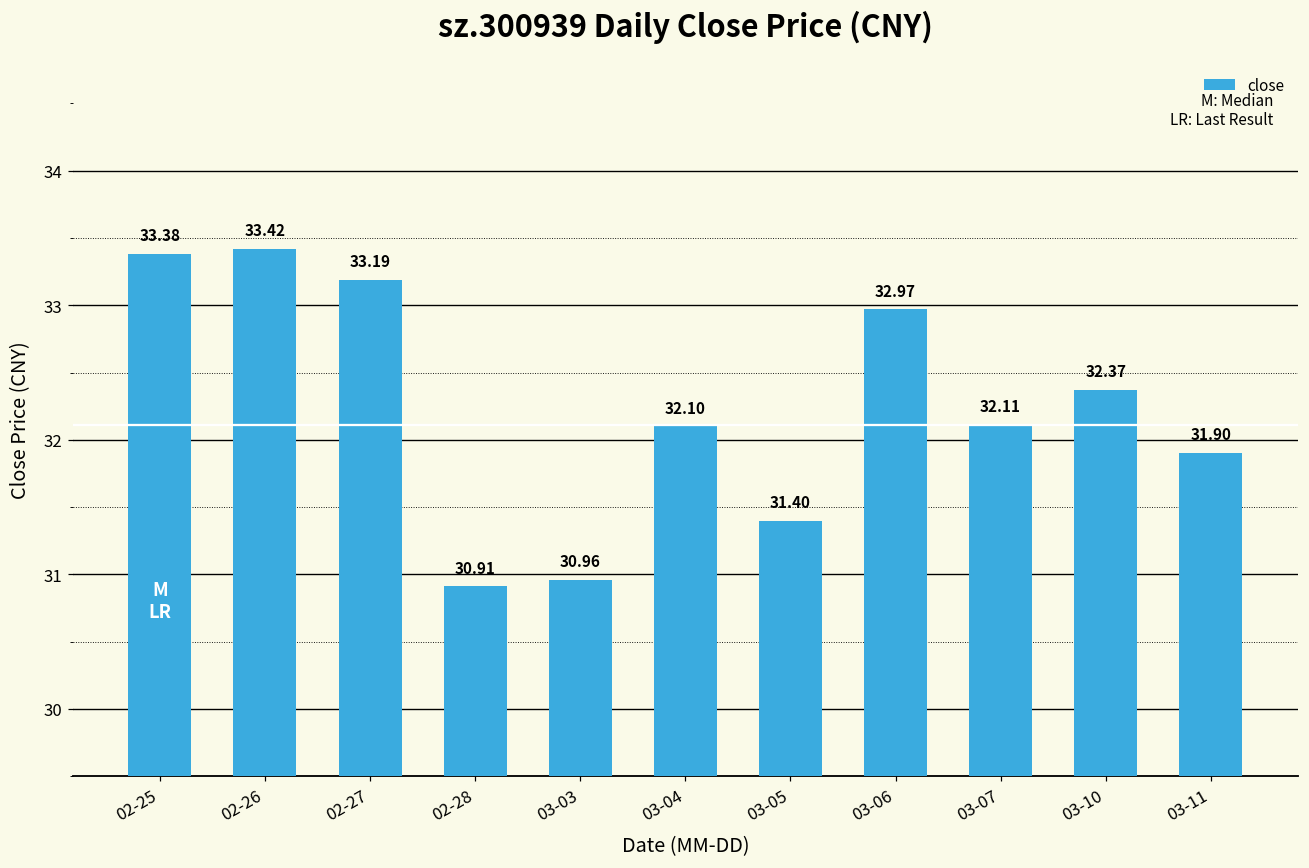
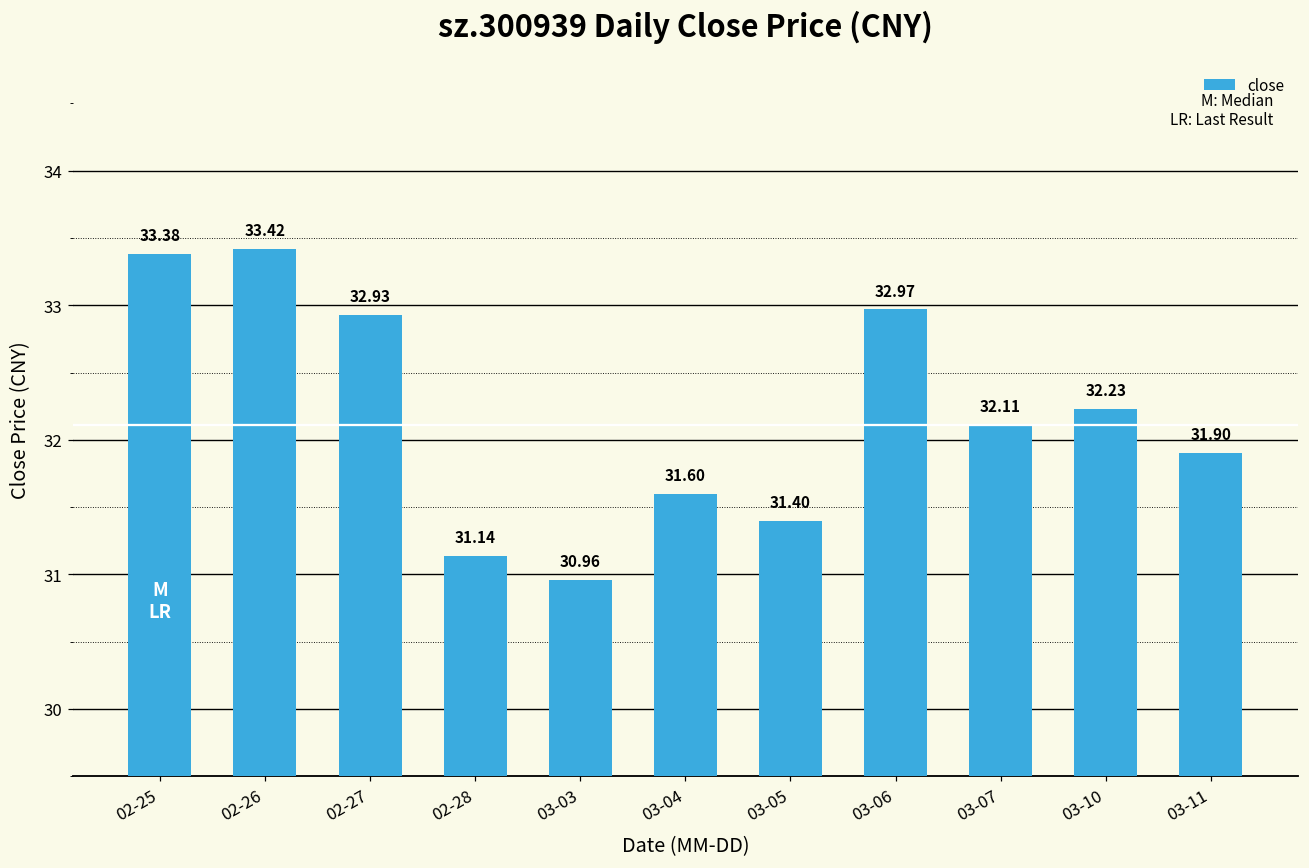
02-27: 33.19 -> 32.93
02-28: 30.91 -> 31.14
03-04: 32.10 -> 31.60
03-10: 32.37 -> 32.23
